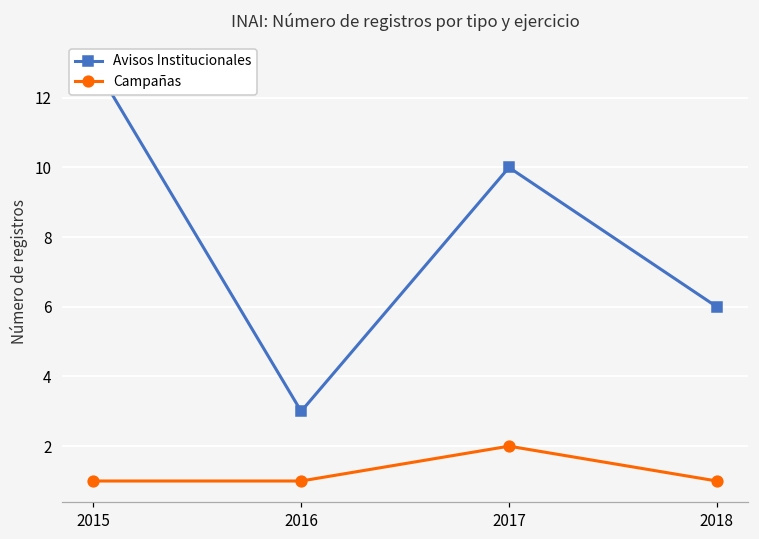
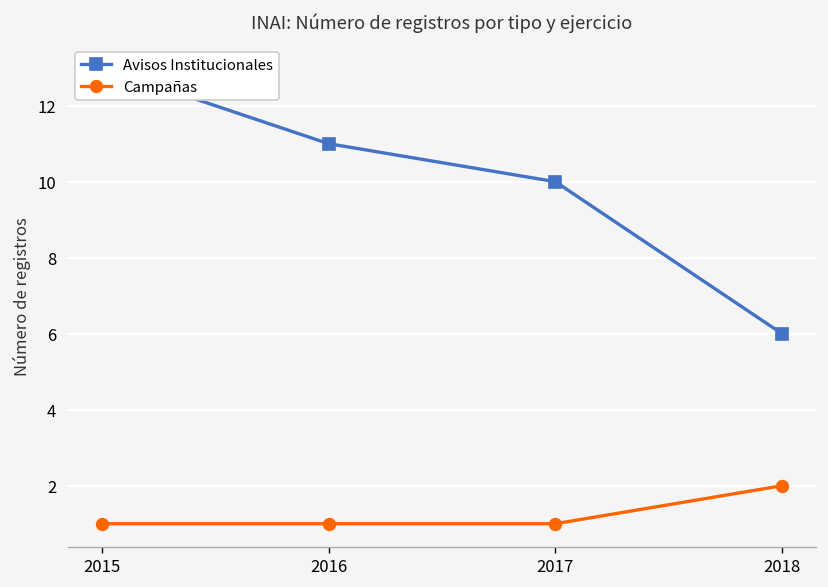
Avisos Institucionales, 2016: 3 -> 11
Campañas, 2017: 2 -> 1
Campañas, 2018: 1 -> 2
